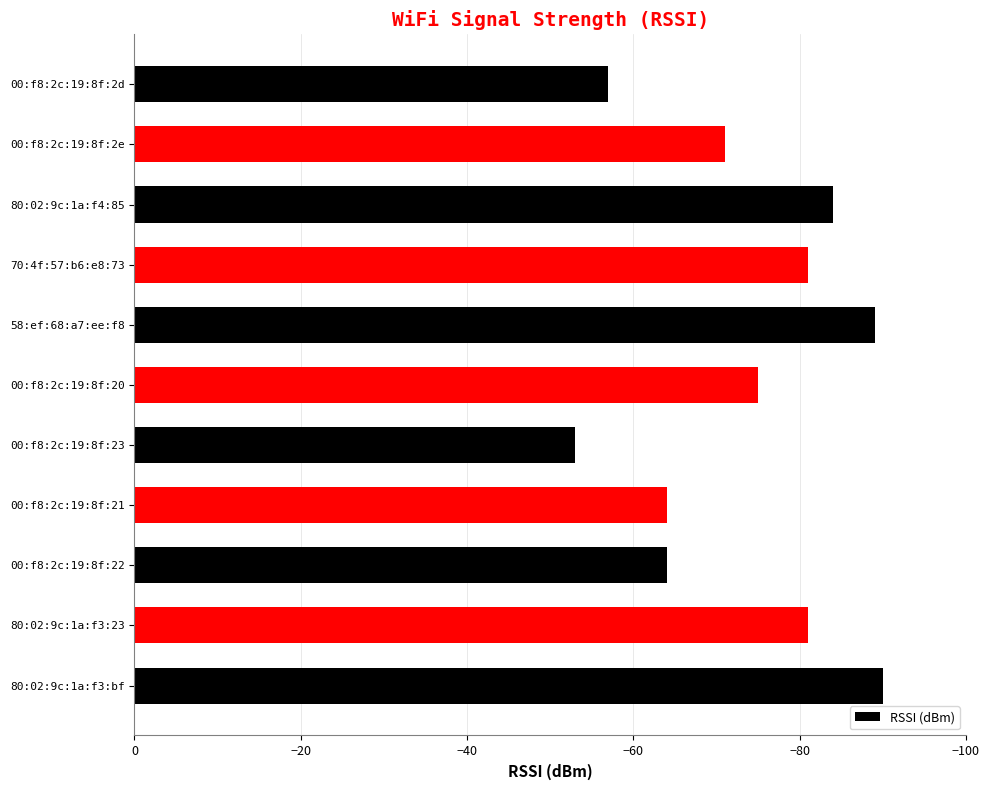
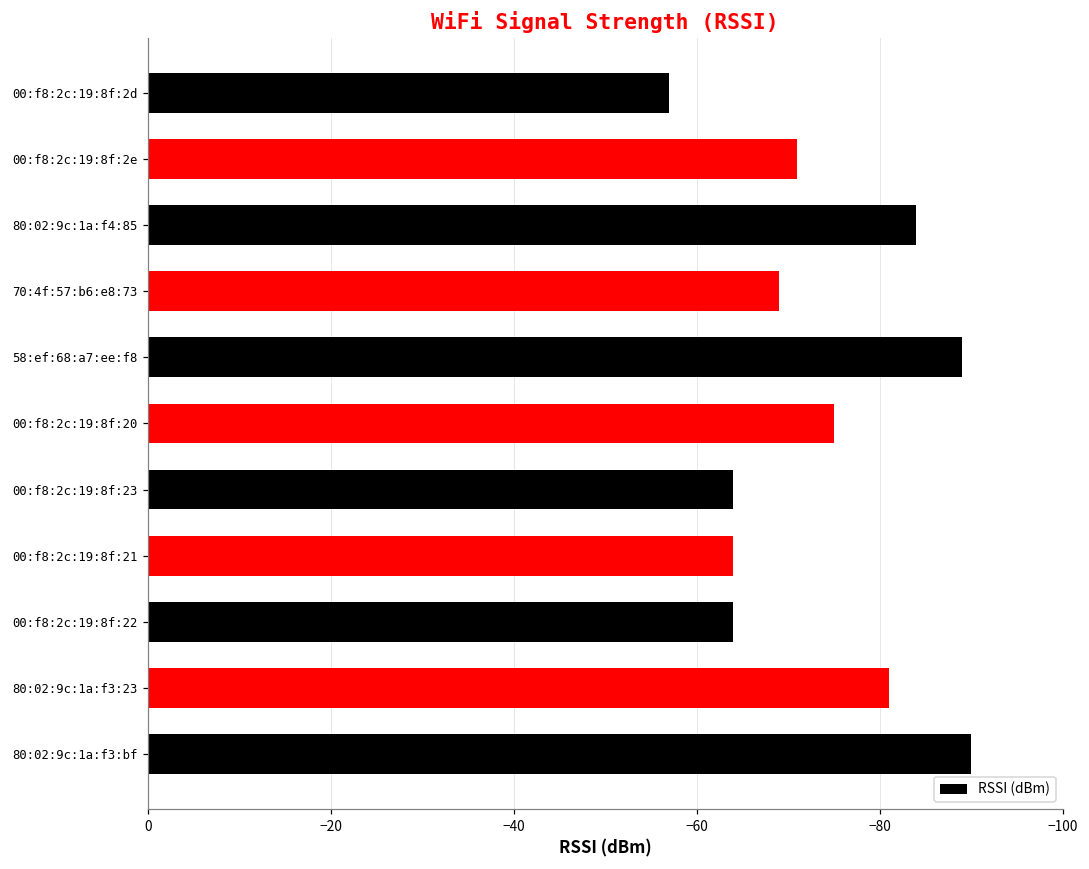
70:4f:57:b6:e8:73: -81 -> -69
00:f8:2c:19:8f:23: -53 -> -64
